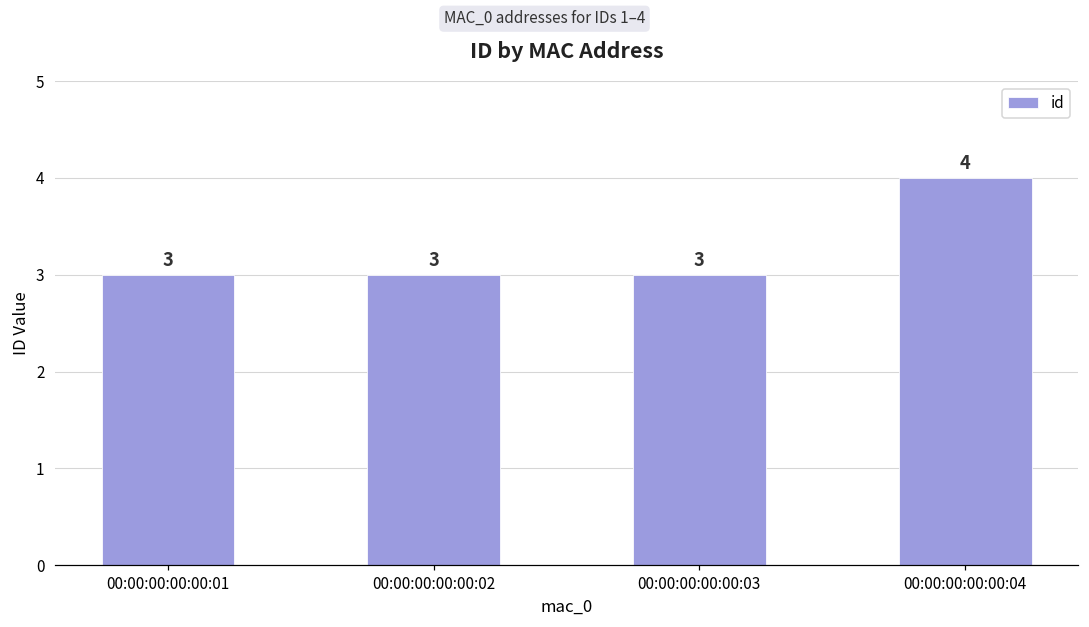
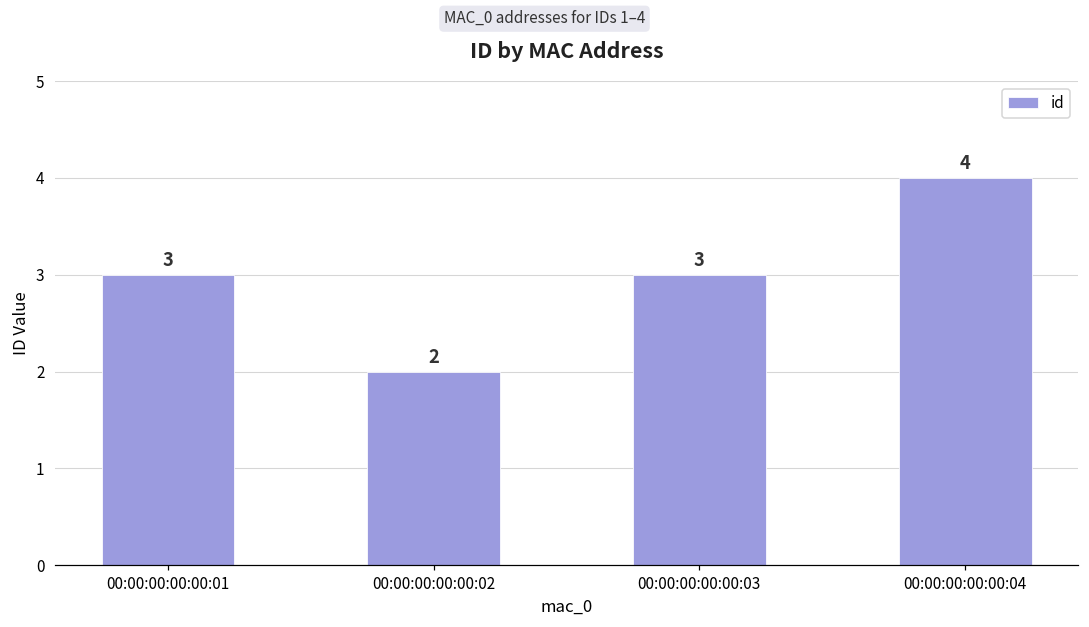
00:00:00:00:00:02: 3 -> 2
